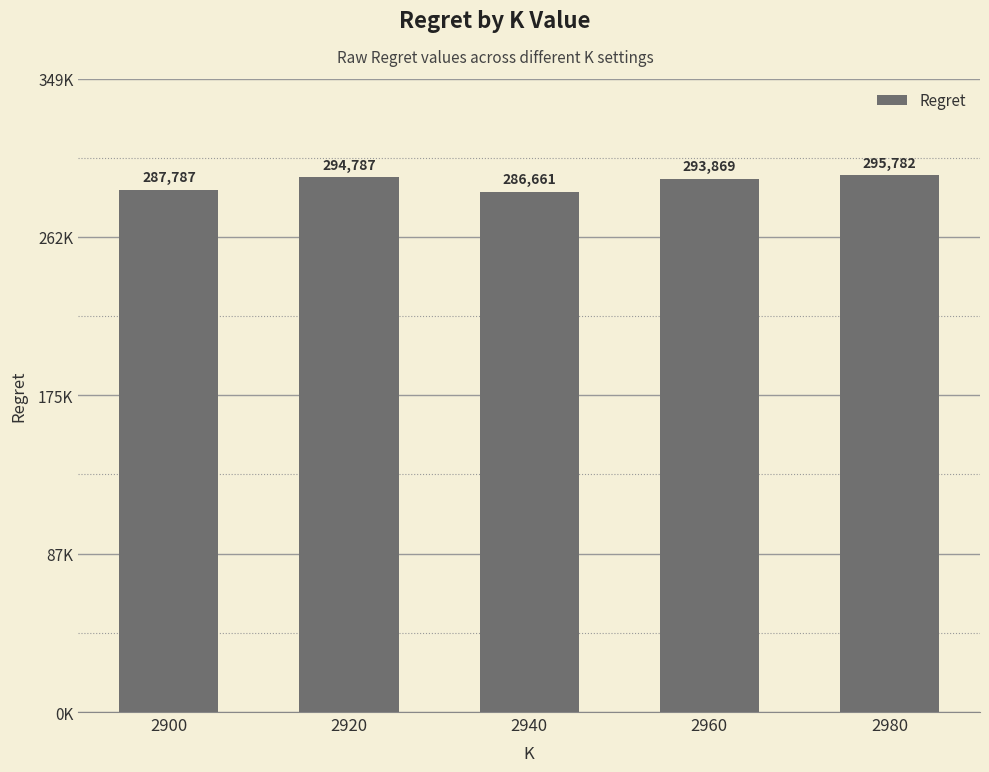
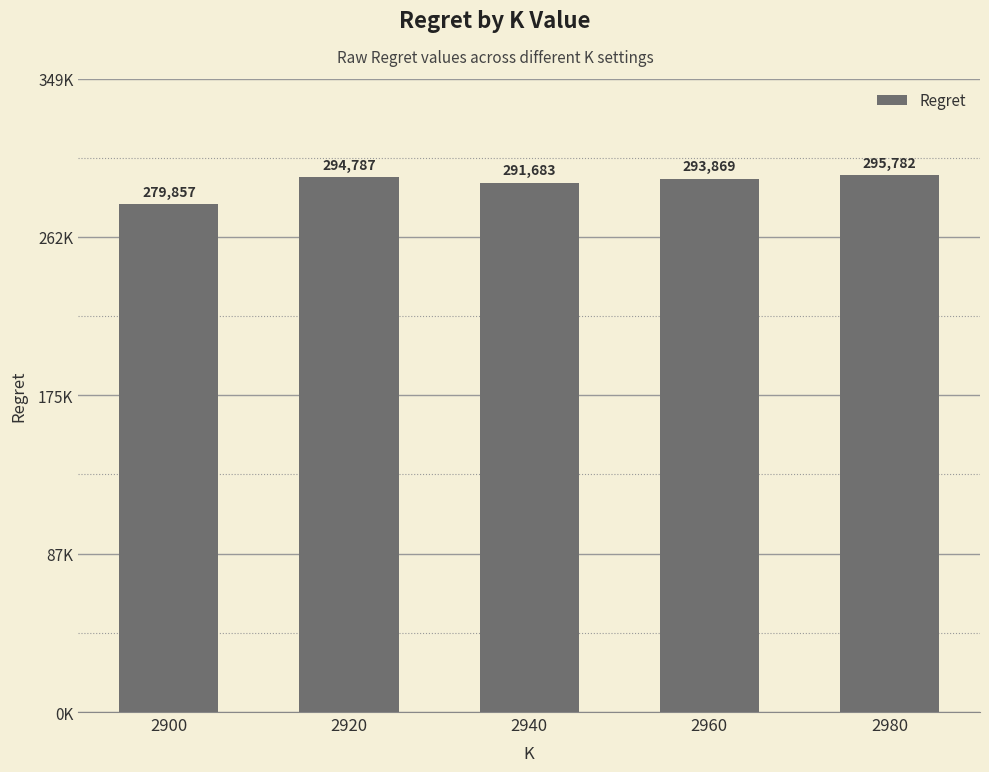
2900: 287,787 -> 279,857
2940: 286,661 -> 291,683
